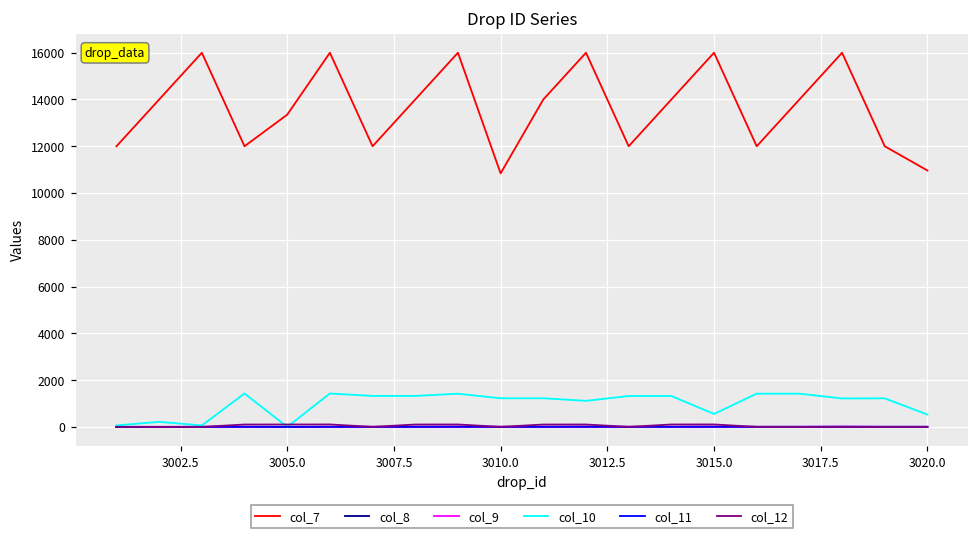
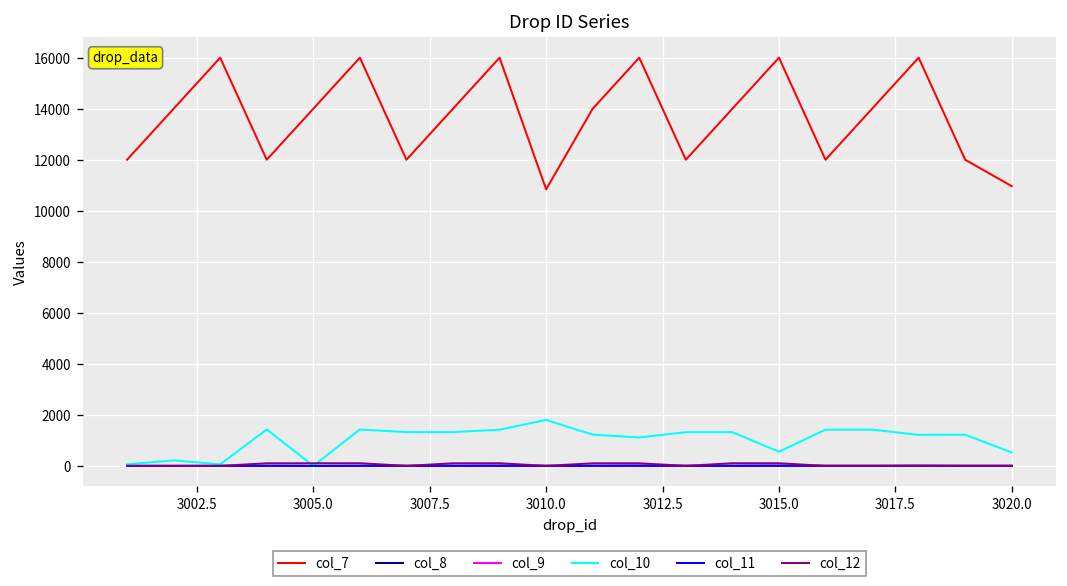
col_7, 3005.0: 13400 -> 14000
col_10, 3010.0: 1200 -> 1800
